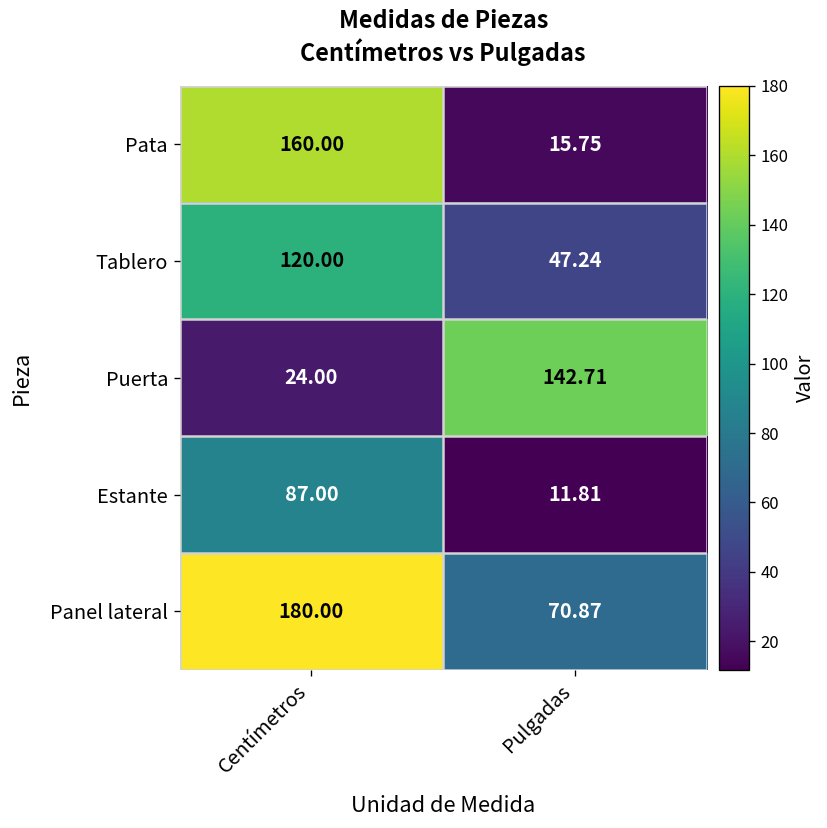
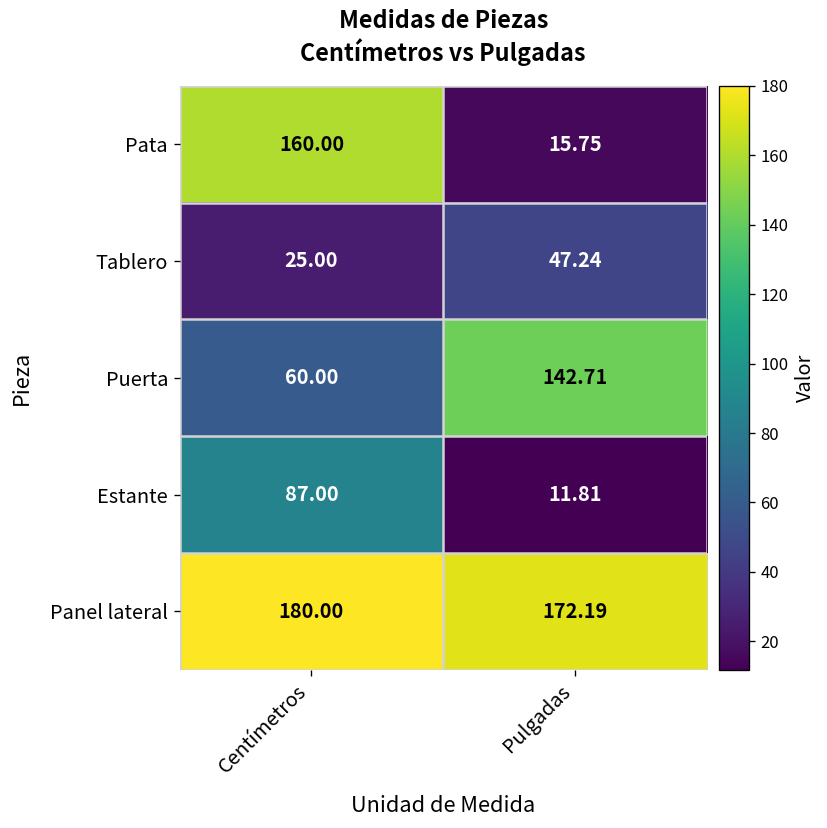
Tablero, Centímetros: 120.00 -> 25.00
Puerta, Centímetros: 24.00 -> 60.00
Panel lateral, Pulgadas: 70.87 -> 172.19
